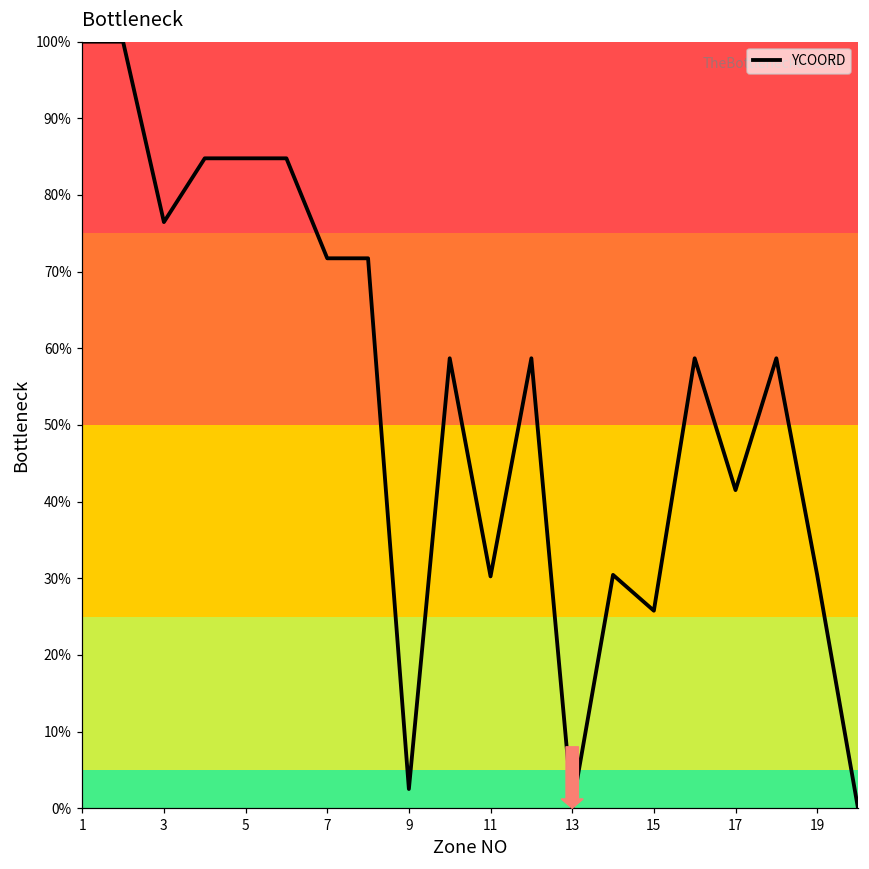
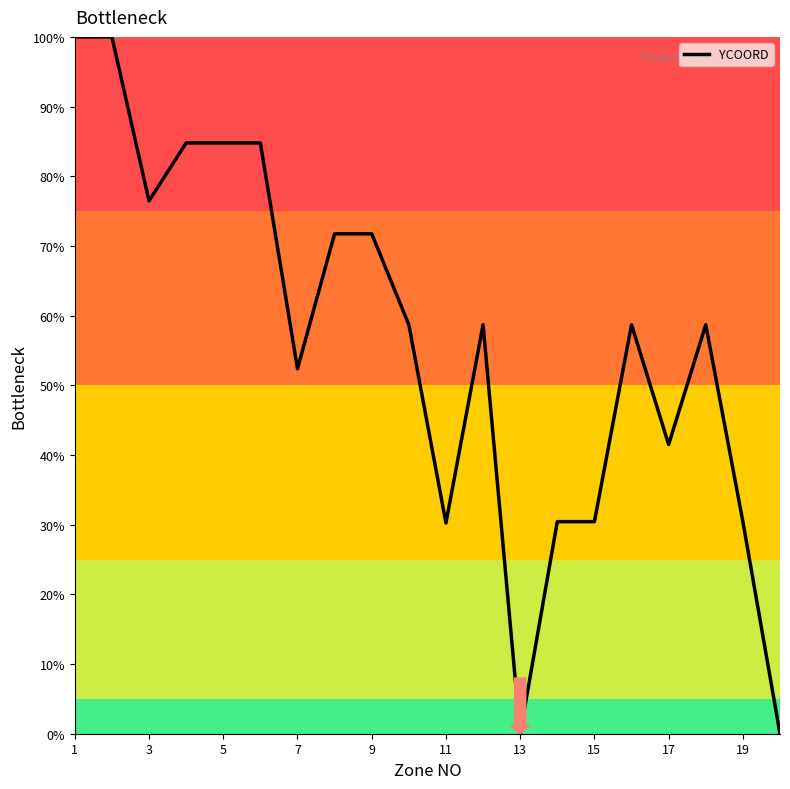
7: 72% -> 52%
9: 3% -> 72%
15: 26% -> 30%
